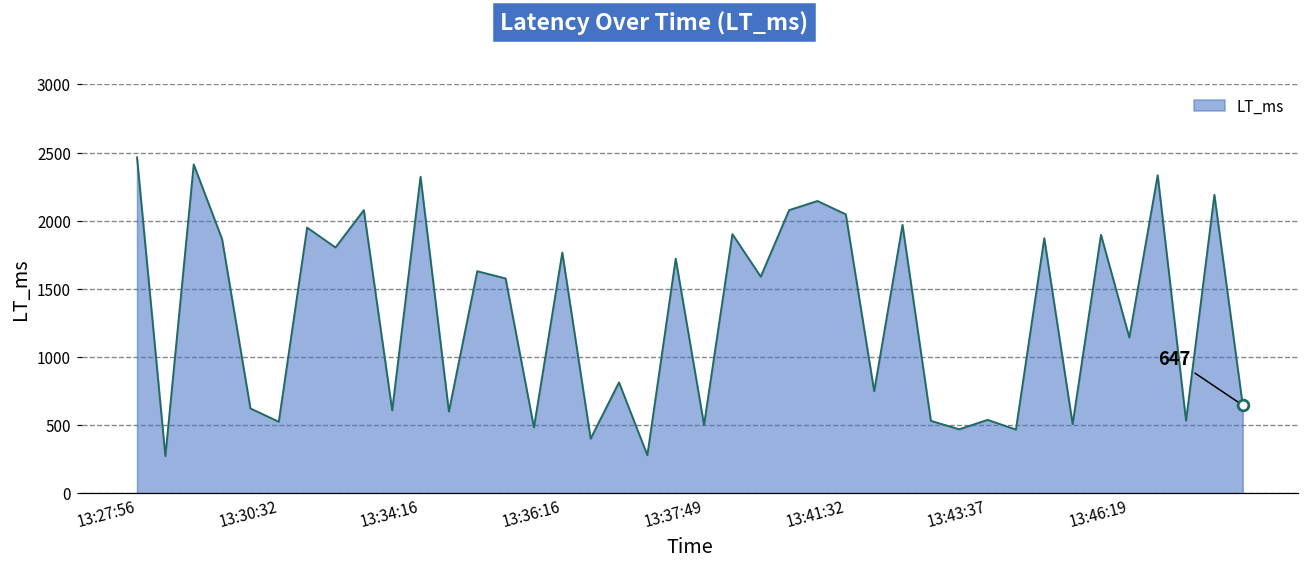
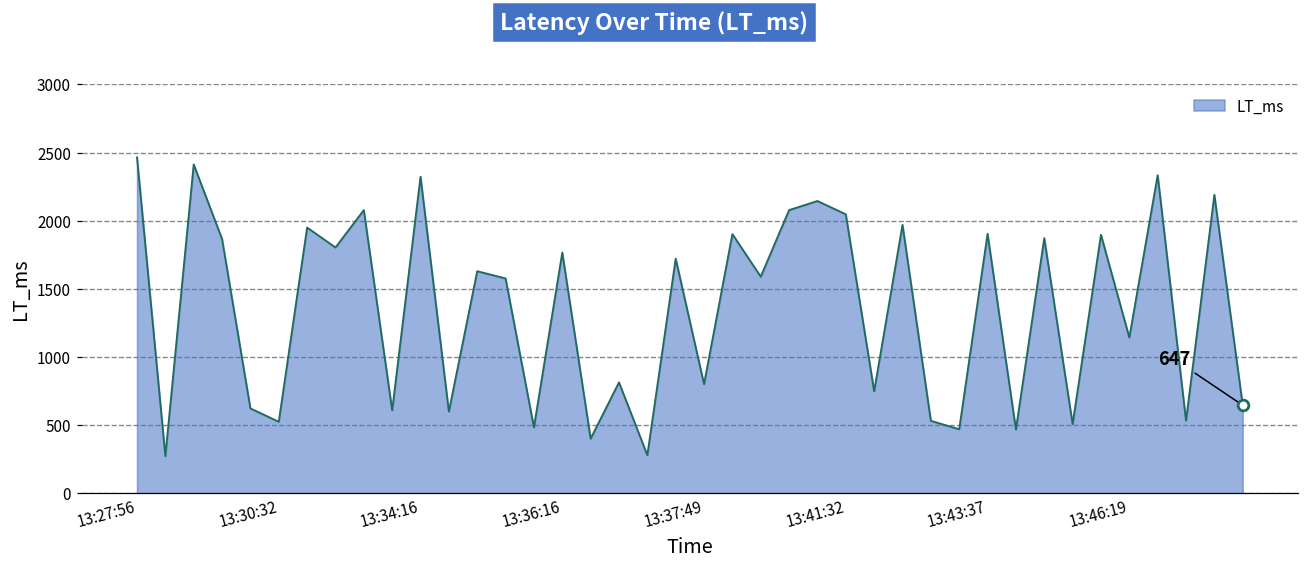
LT_ms, 13:37:49: 500 -> 800
LT_ms, 13:43:37: 540 -> 1900
